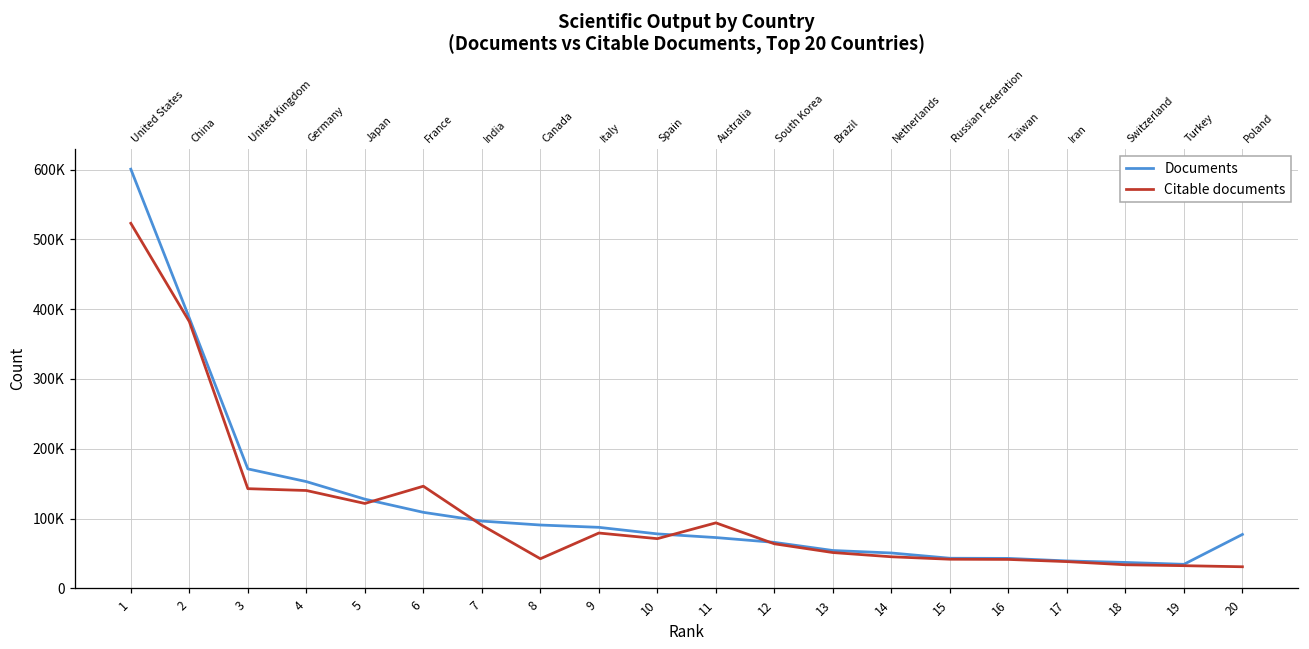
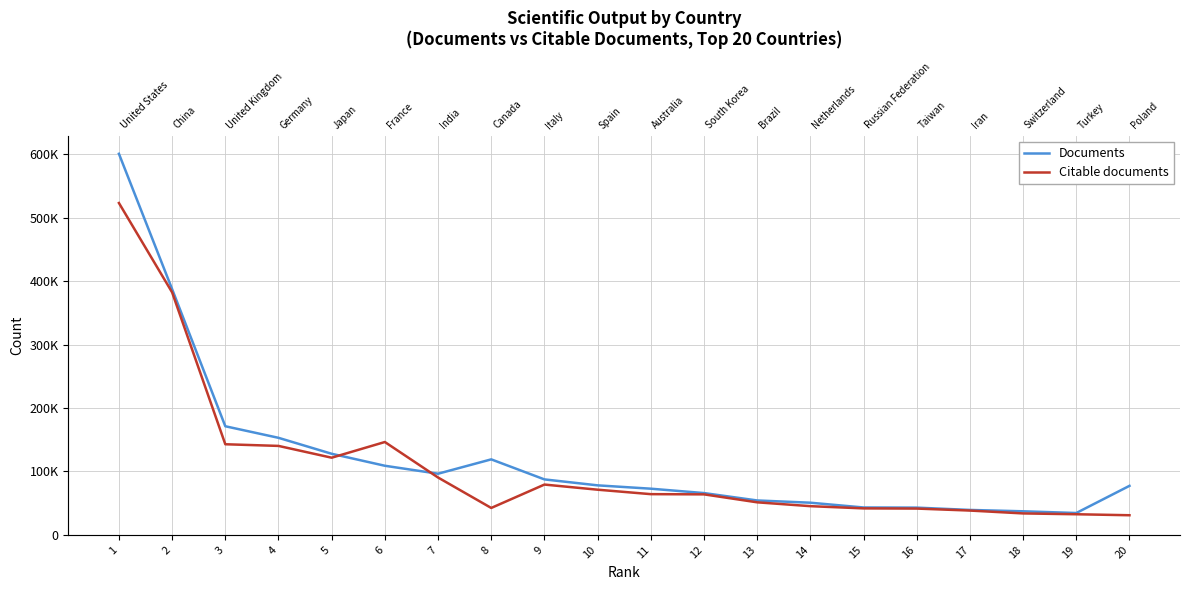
Documents, 8: 90000 -> 120000
Citable documents, 11: 90000 -> 60000
